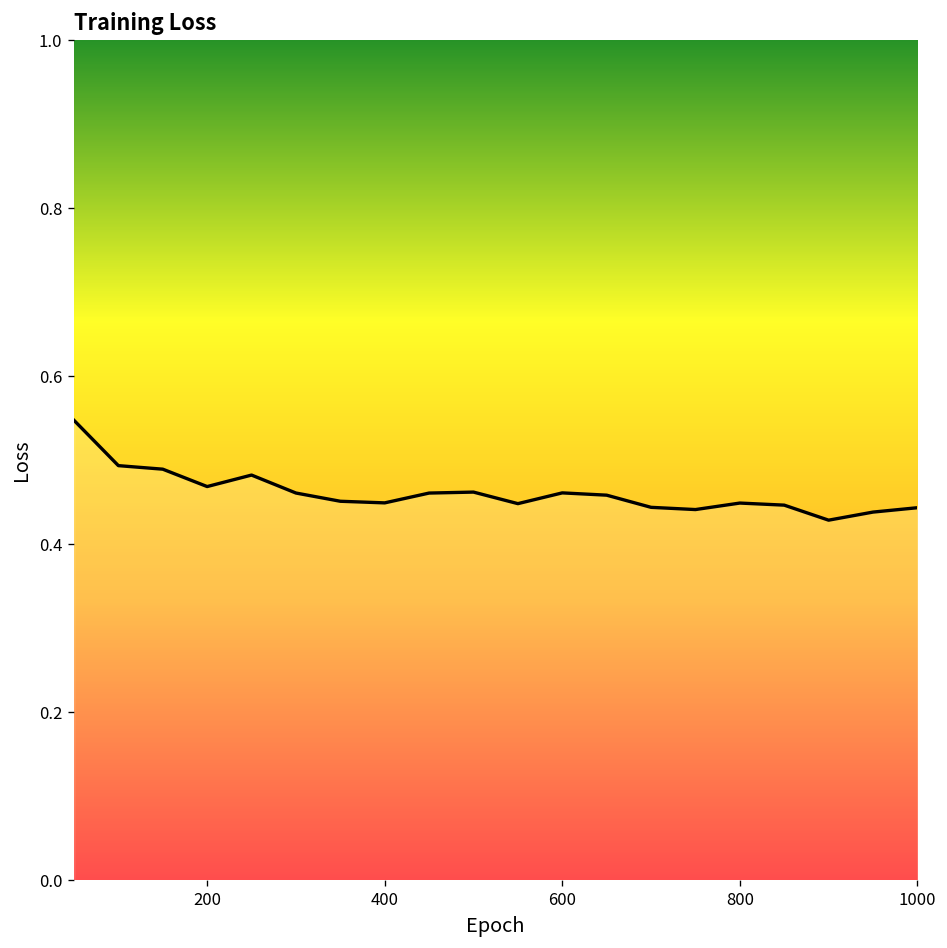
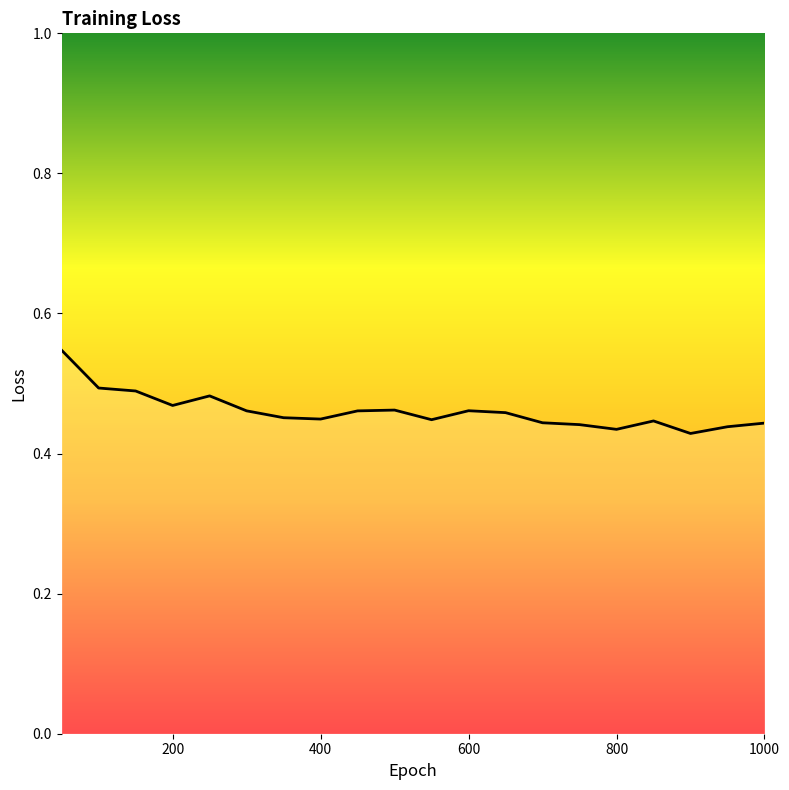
800: 0.45 -> 0.43
